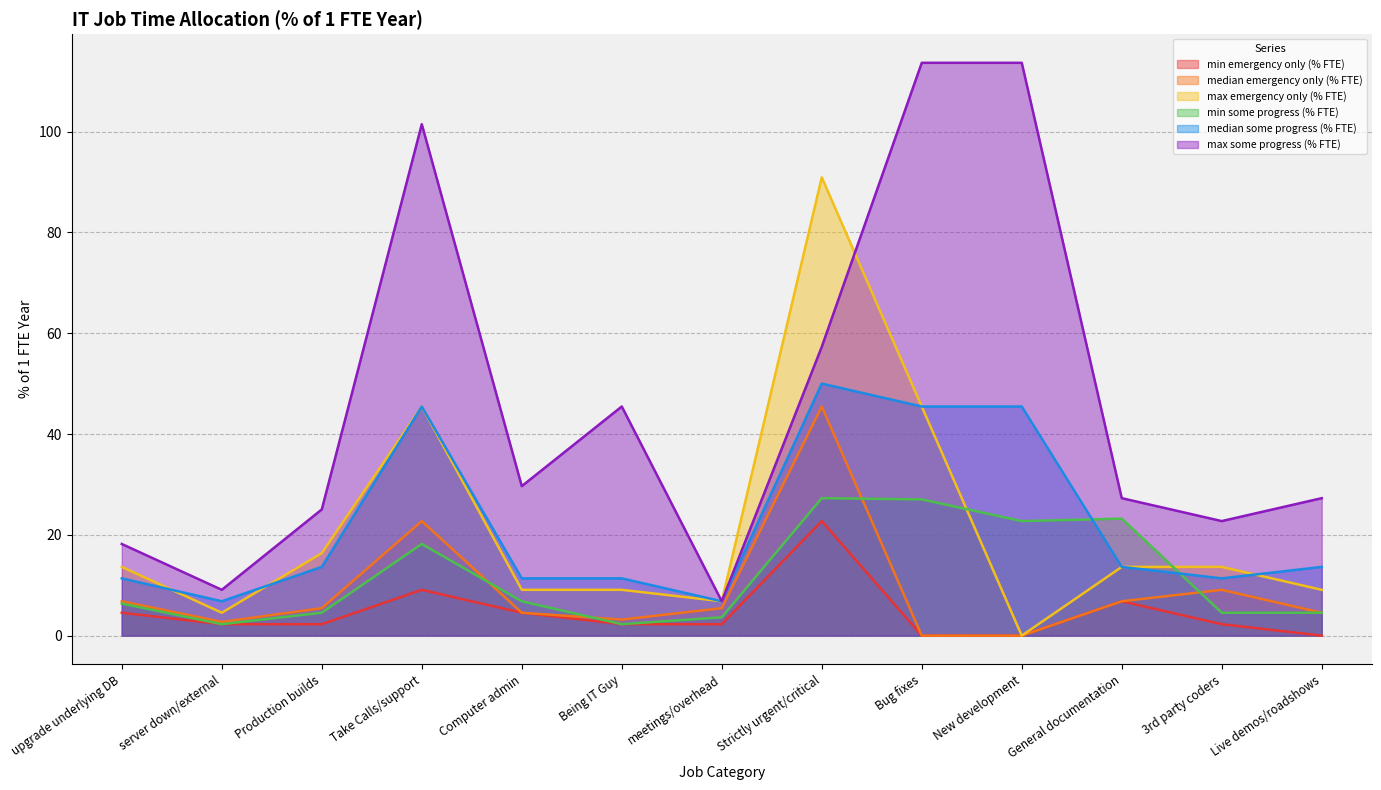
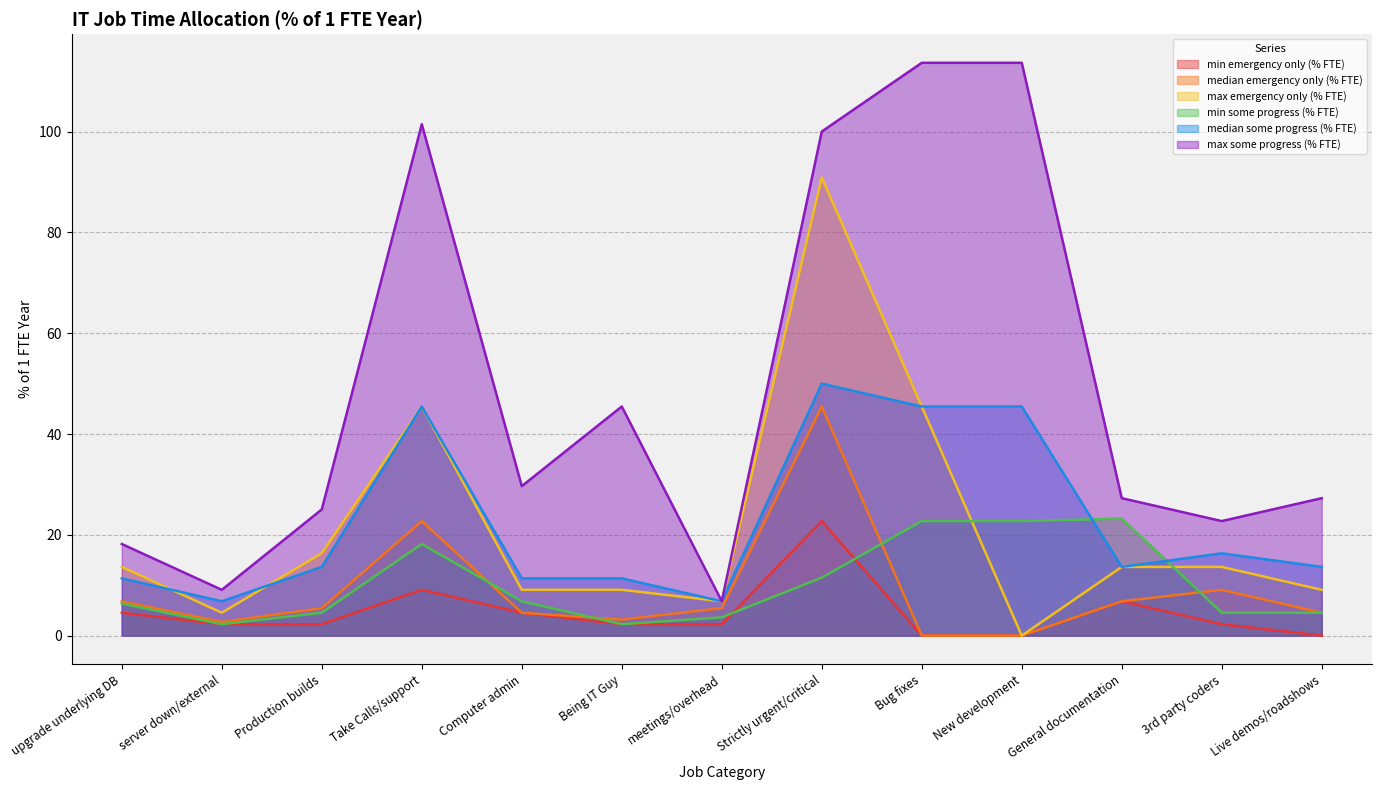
min some progress (% FTE), Strictly urgent/critical: 27 -> 12
max some progress (% FTE), Strictly urgent/critical: 57 -> 100
min some progress (% FTE), Bug fixes: 27 -> 23
median some progress (% FTE), 3rd party coders: 11 -> 16
